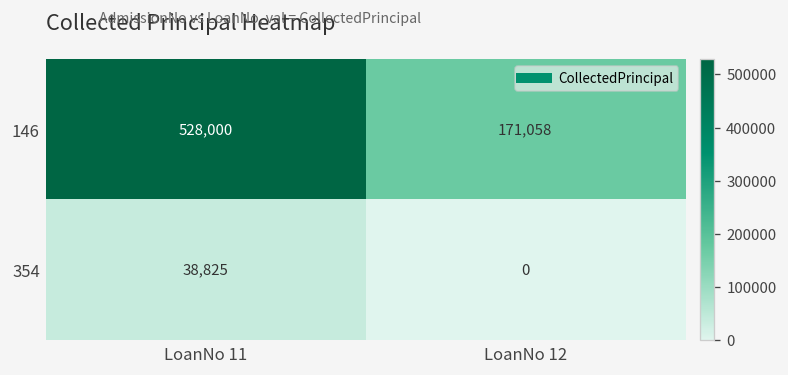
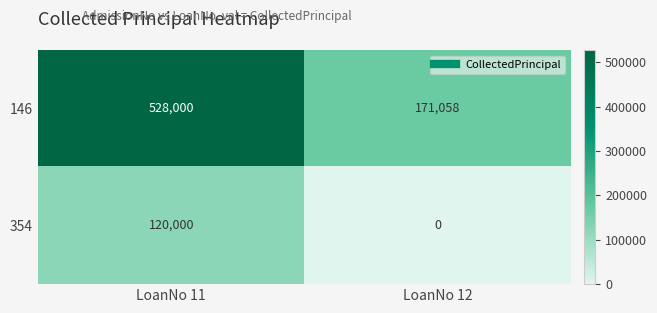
354, LoanNo 11: 38,825 -> 120,000
